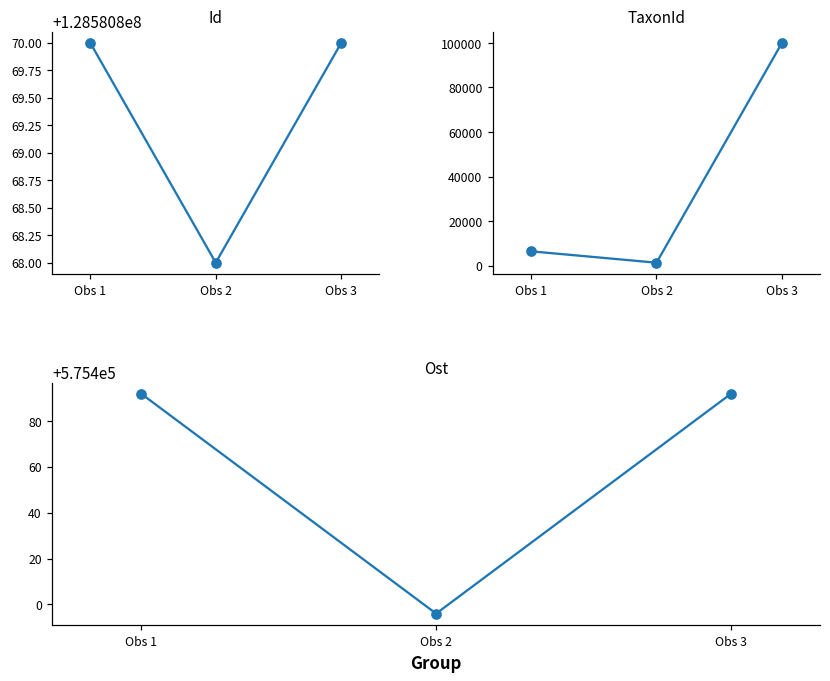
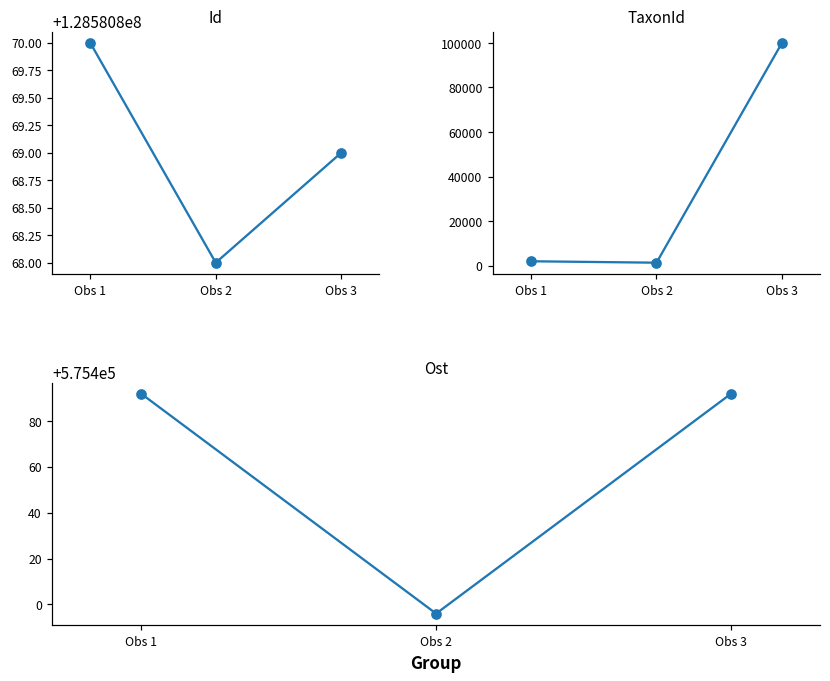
Id, Obs 3: 128580870 -> 128580869
TaxonId, Obs 1: 6000 -> 2000
